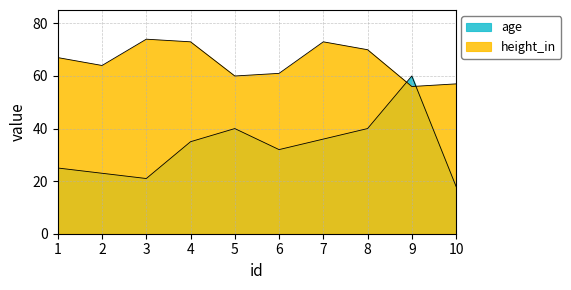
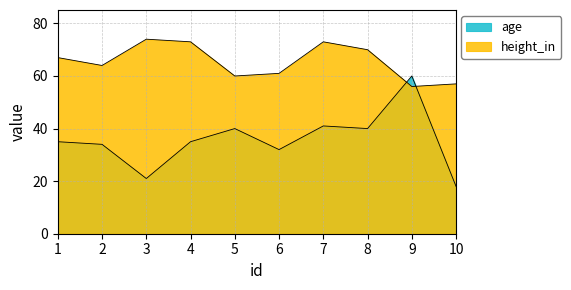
age, 1: 25 -> 35
age, 2: 23 -> 34
age, 7: 36 -> 41
